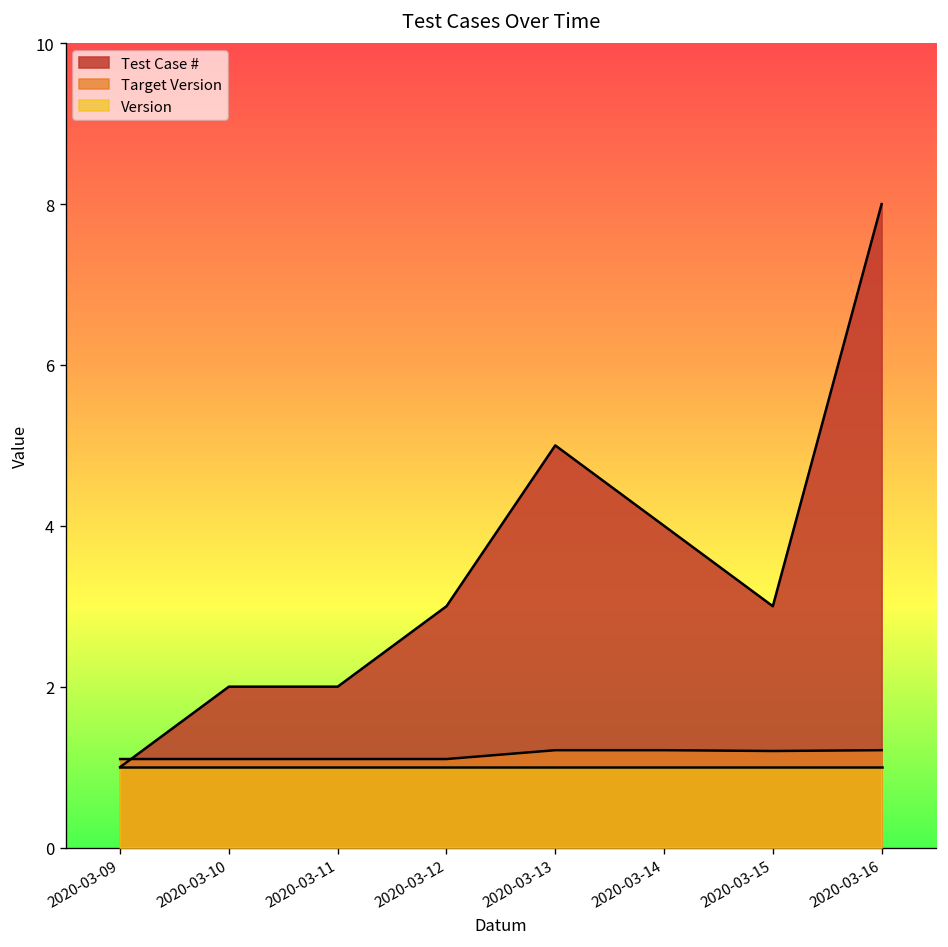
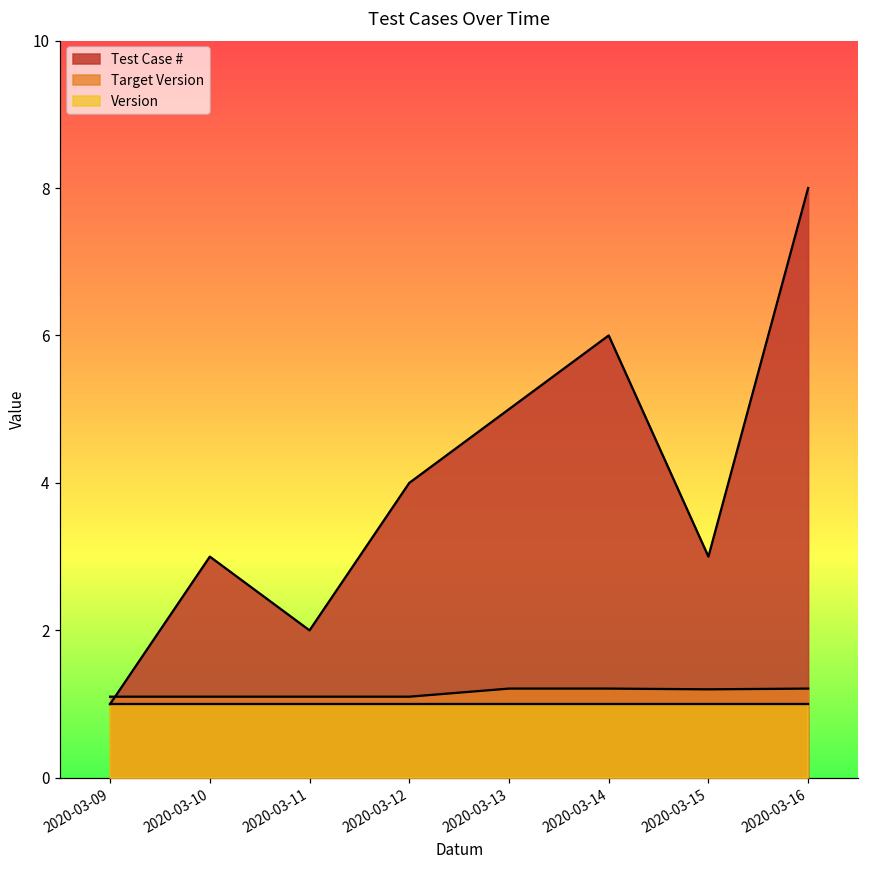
Test Case #, 2020-03-10: 2 -> 3
Test Case #, 2020-03-12: 3 -> 4
Test Case #, 2020-03-14: 4 -> 6
